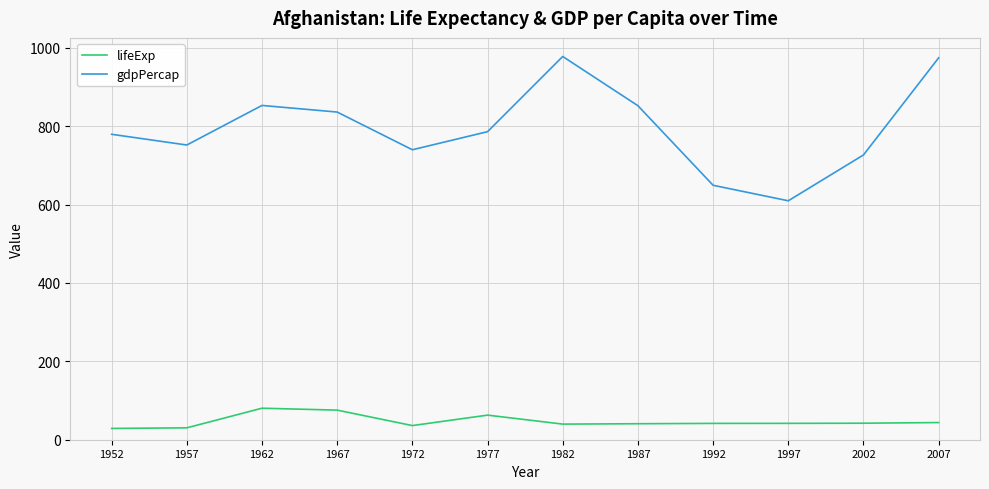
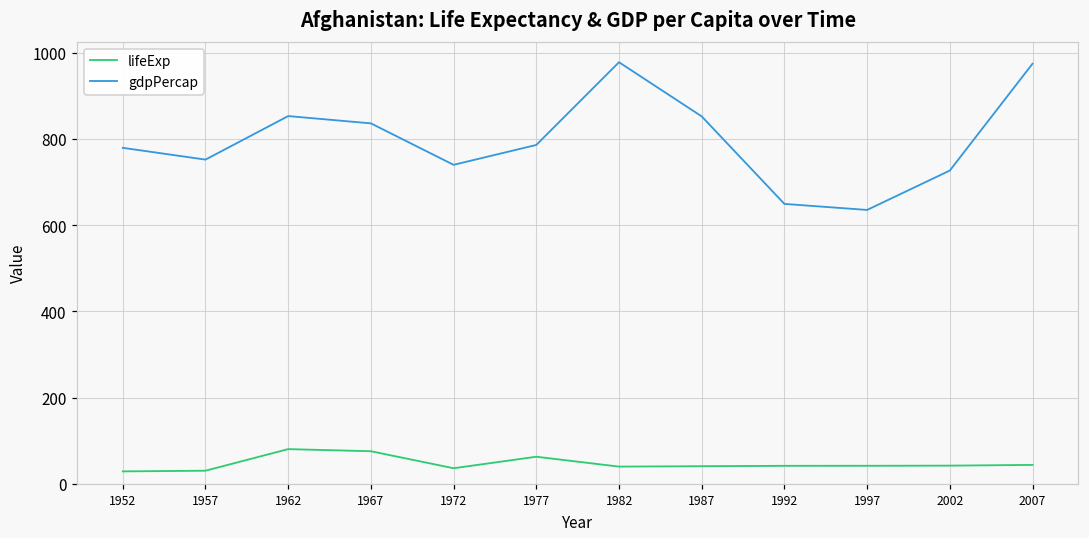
gdpPercap, 1997: 610 -> 640
